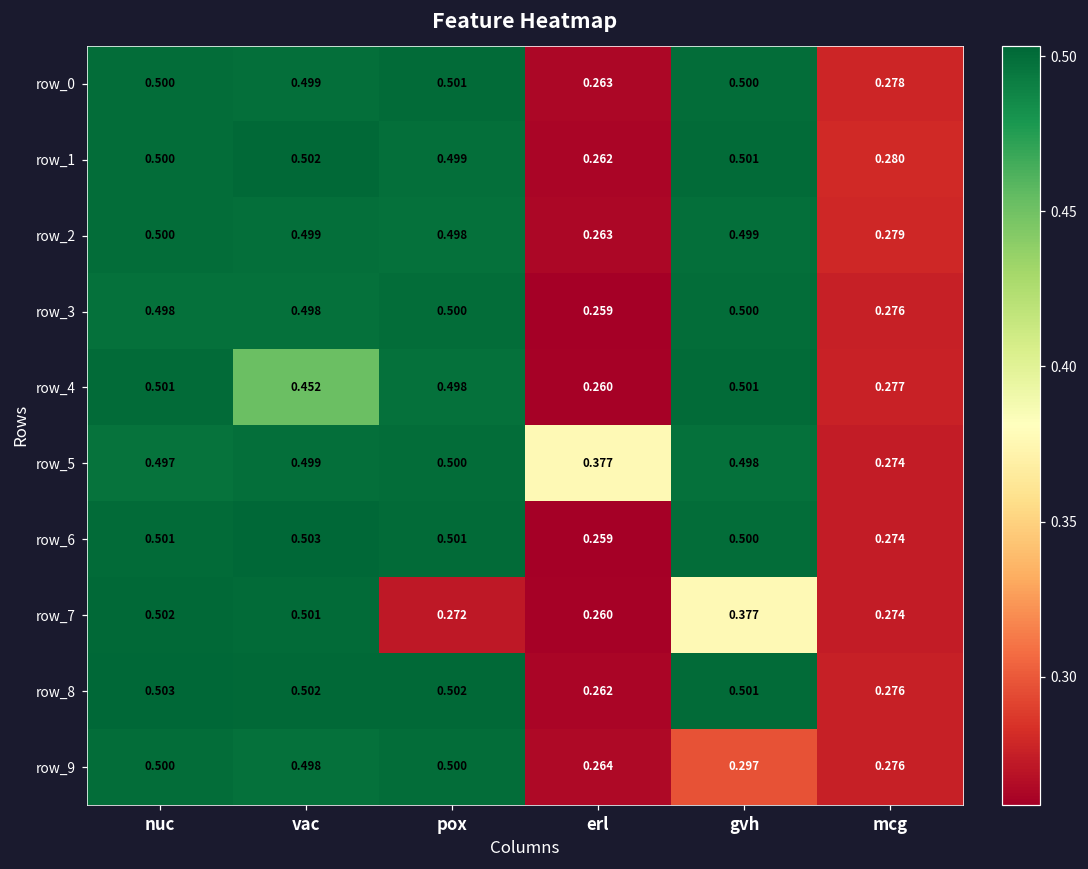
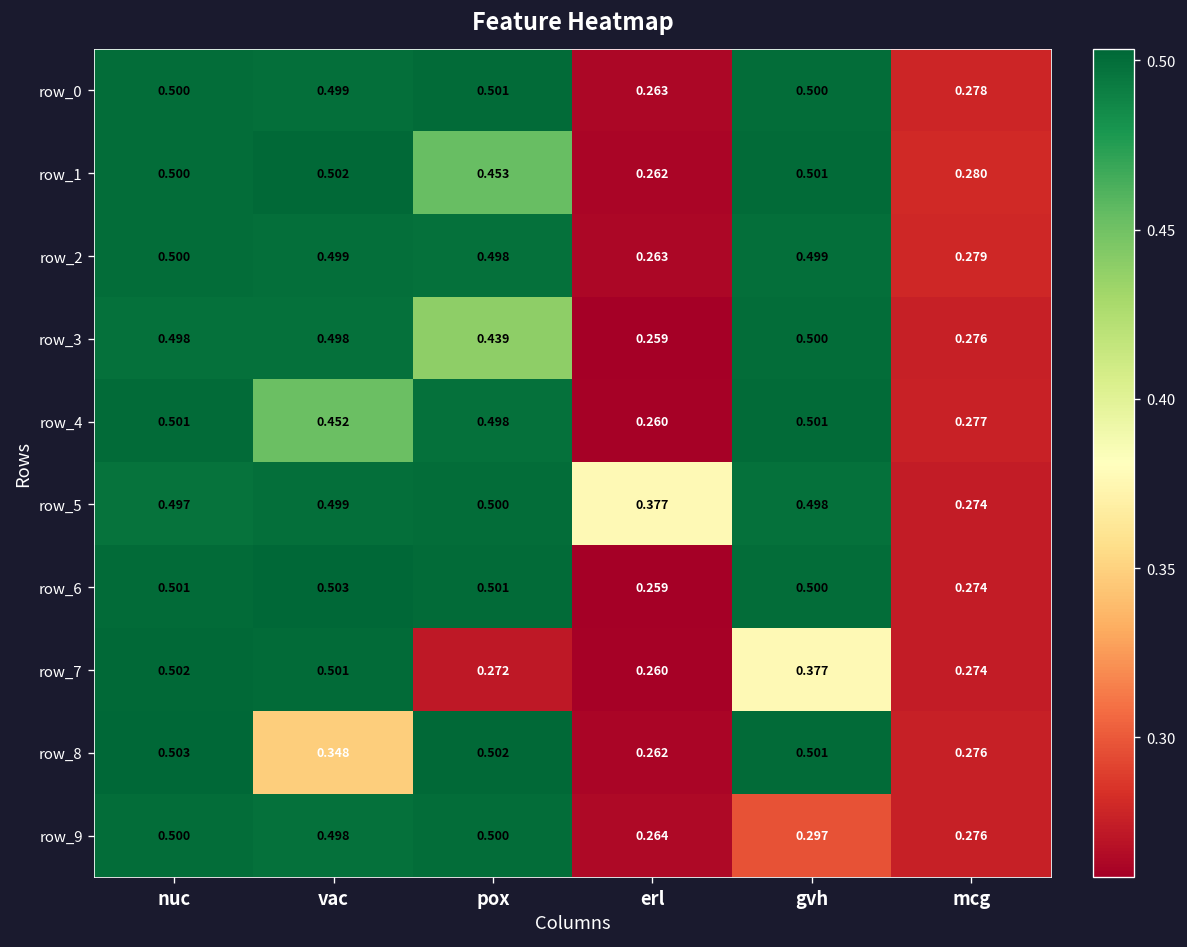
row_1, pox: 0.499 -> 0.453
row_3, pox: 0.500 -> 0.439
row_8, vac: 0.502 -> 0.348
